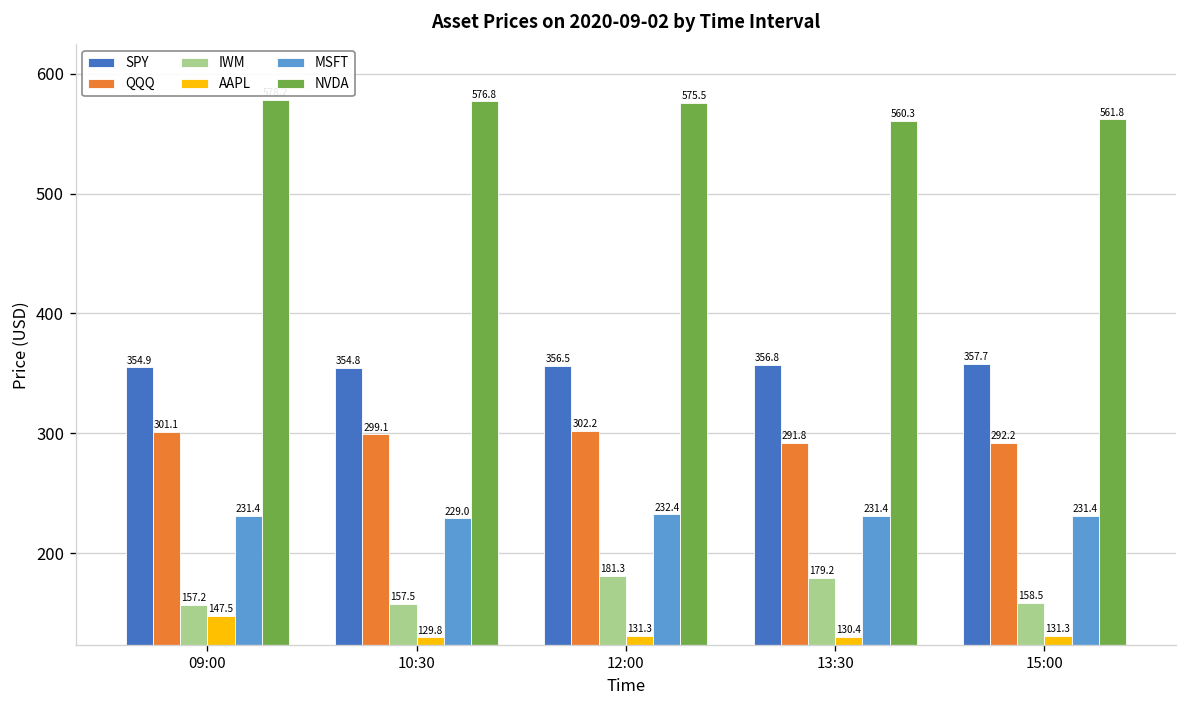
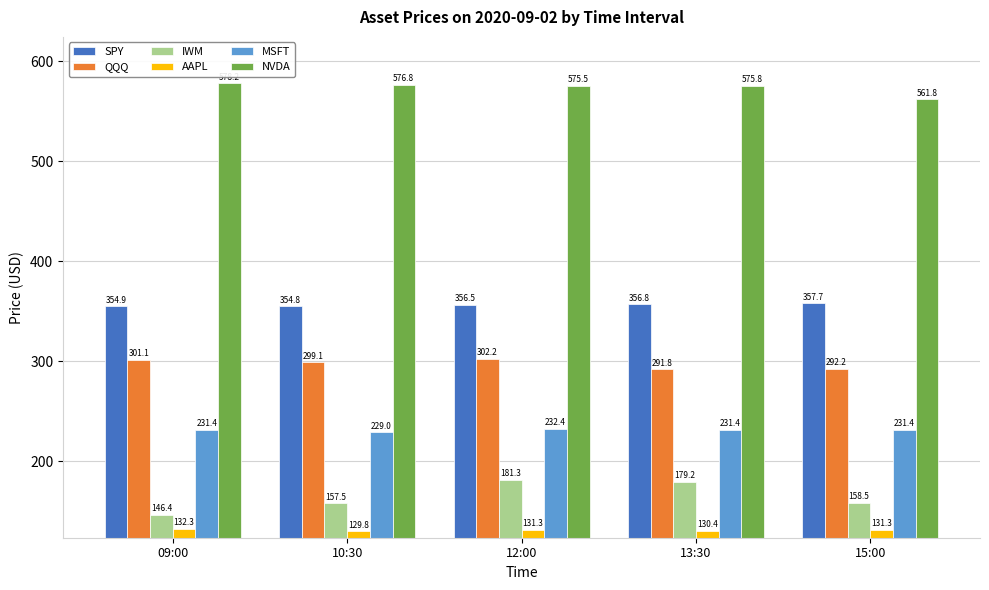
IWM, 09:00: 157.2 -> 146.4
AAPL, 09:00: 147.5 -> 132.3
NVDA, 13:30: 560.3 -> 575.8
